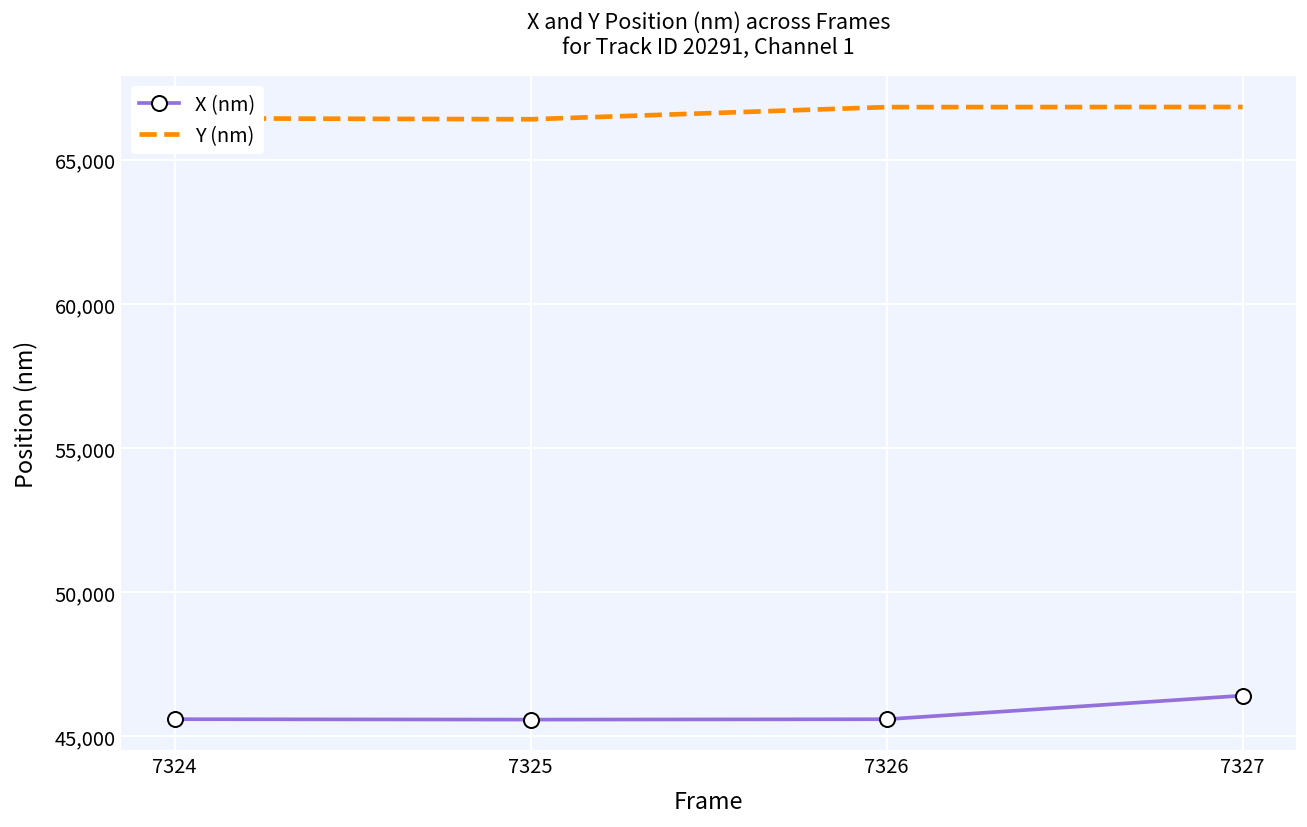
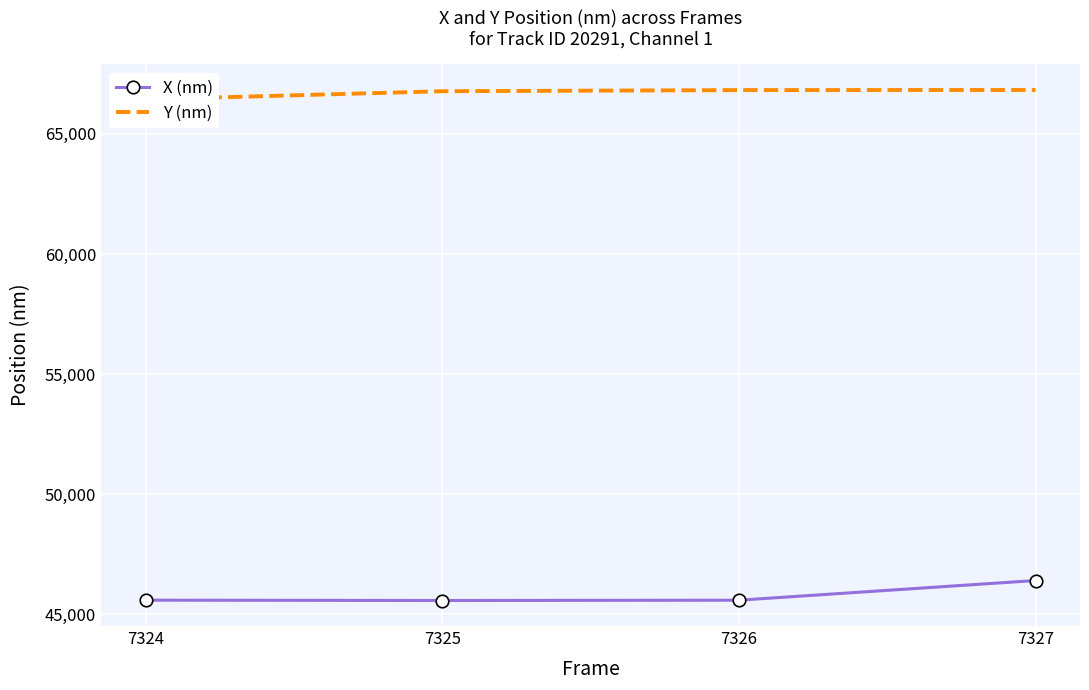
Y (nm), 7325: 66,400 -> 66,800
